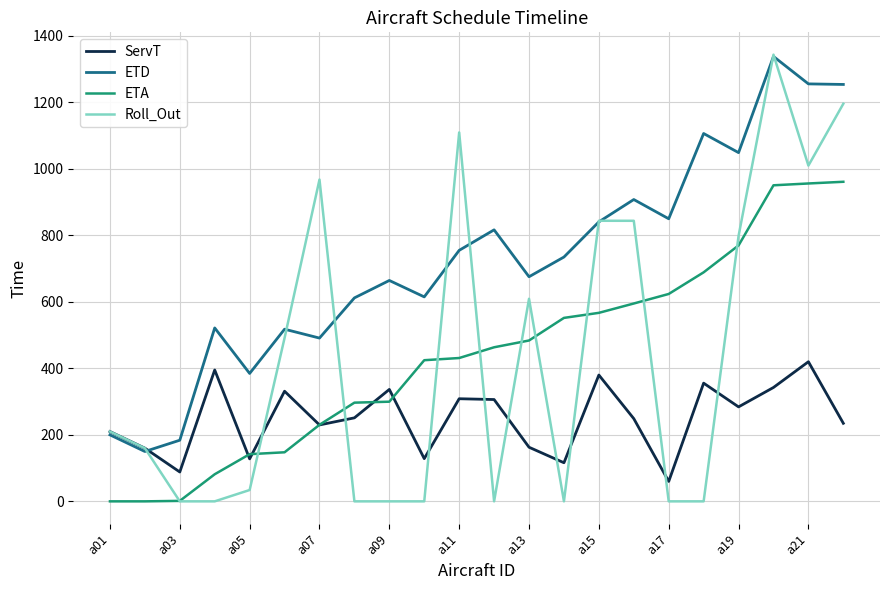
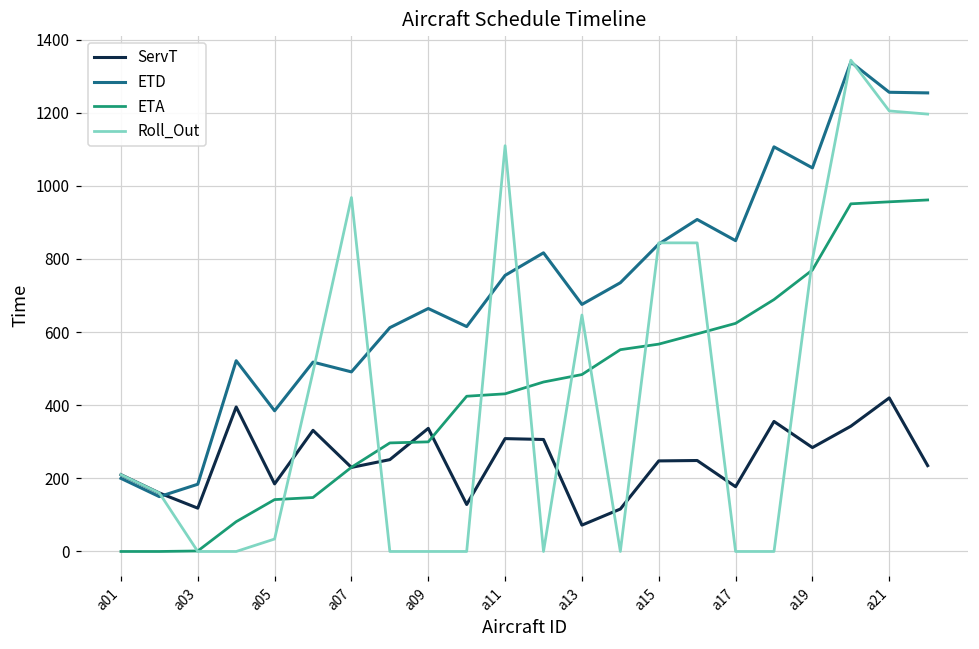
ServT, a03: 90 -> 120
ServT, a05: 130 -> 180
ServT, a13: 160 -> 70
Roll_Out, a13: 610 -> 650
ServT, a15: 380 -> 250
ServT, a17: 60 -> 180
Roll_Out, a21: 1010 -> 1200
